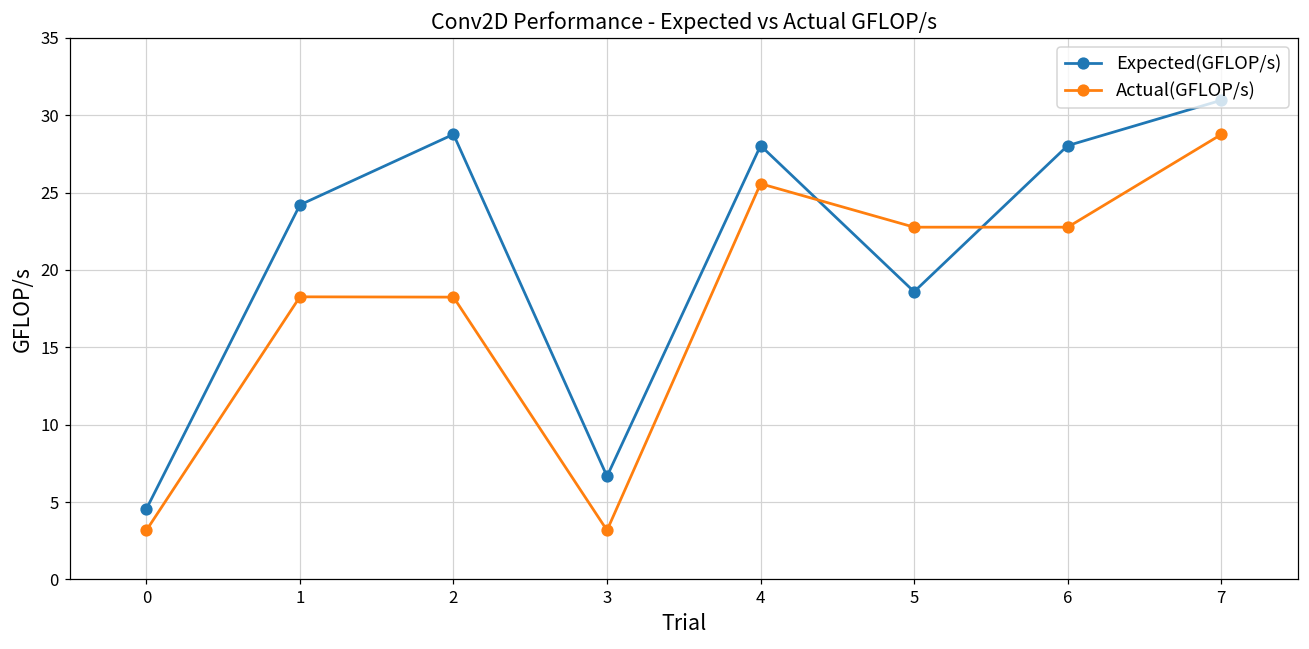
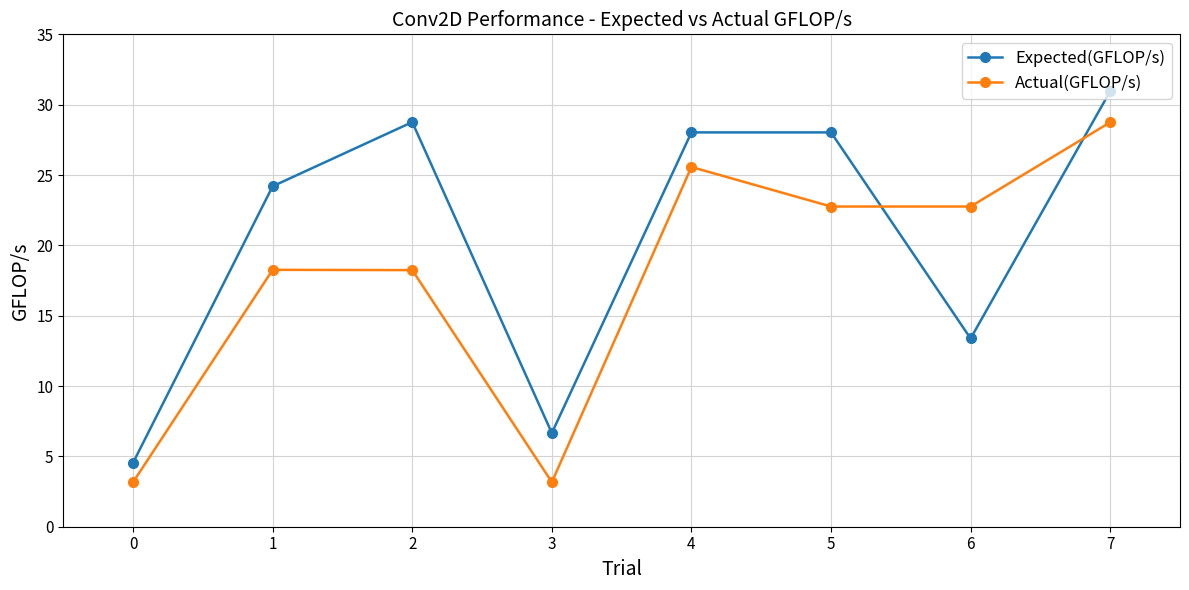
Expected(GFLOP/s), 5: 18.6 -> 28.0
Expected(GFLOP/s), 6: 28.0 -> 13.4
